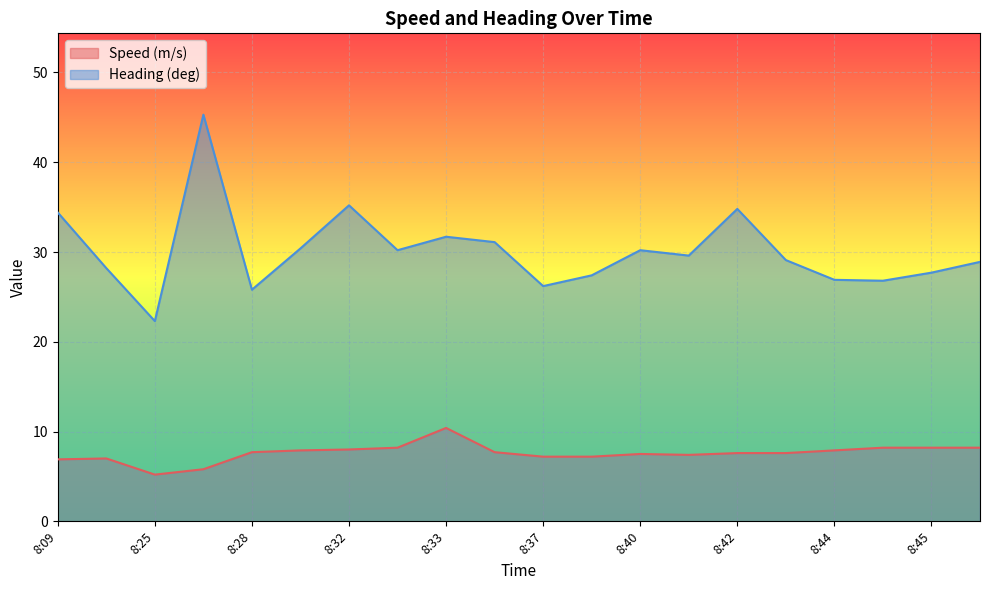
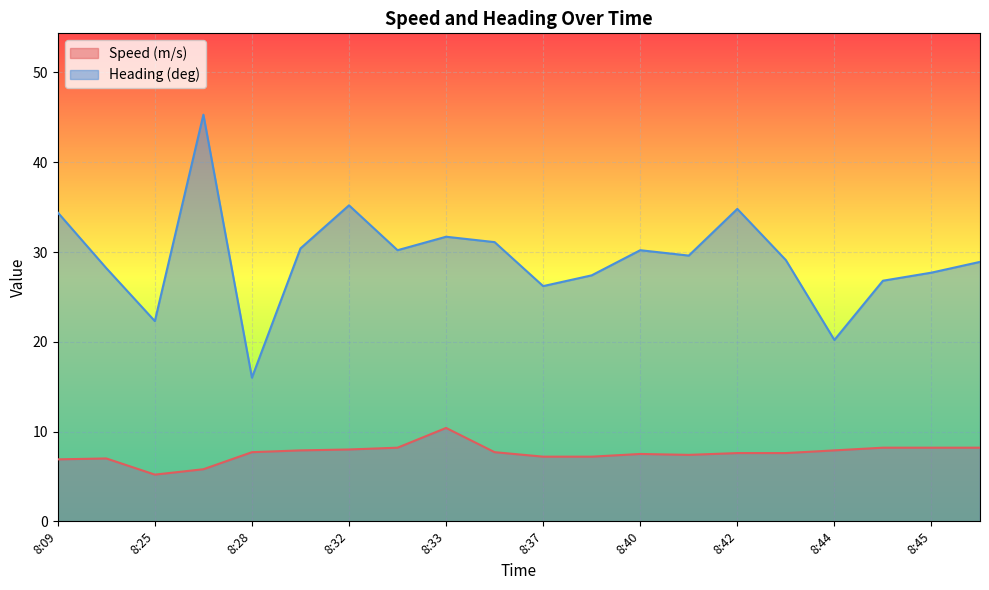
Heading (deg), 8:28: 26 -> 16
Heading (deg), 8:44: 27 -> 20
